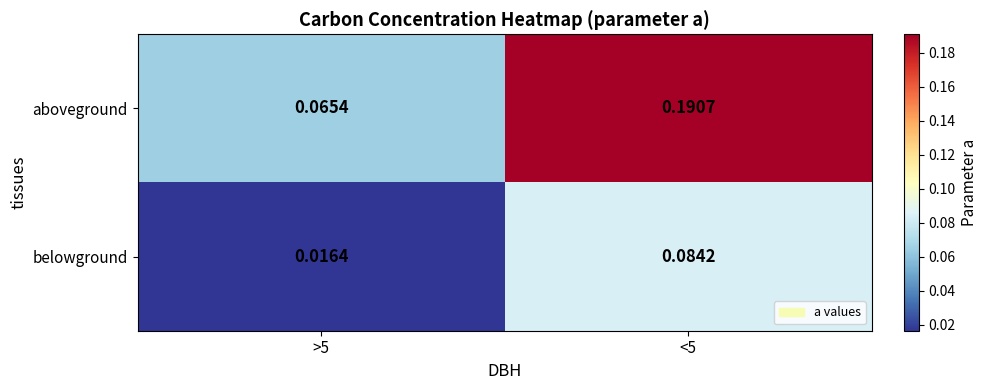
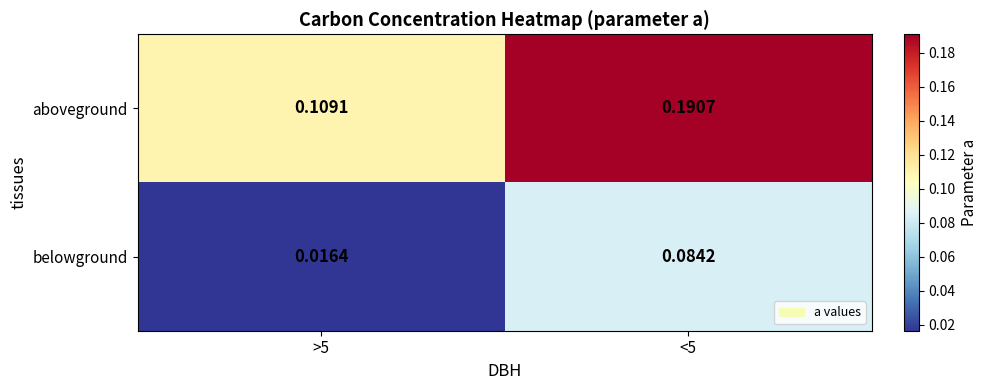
aboveground, >5: 0.0654 -> 0.1091
